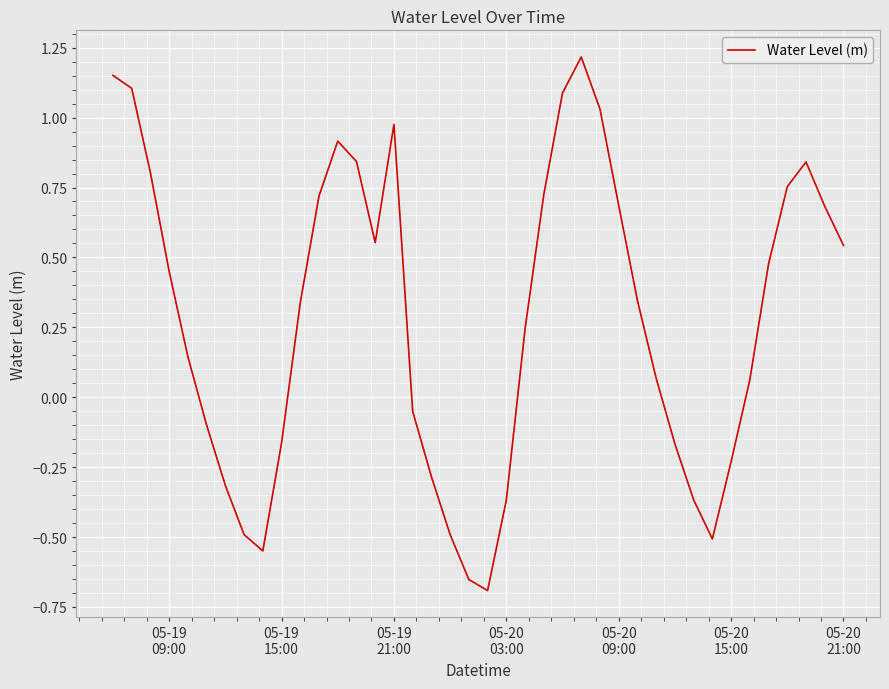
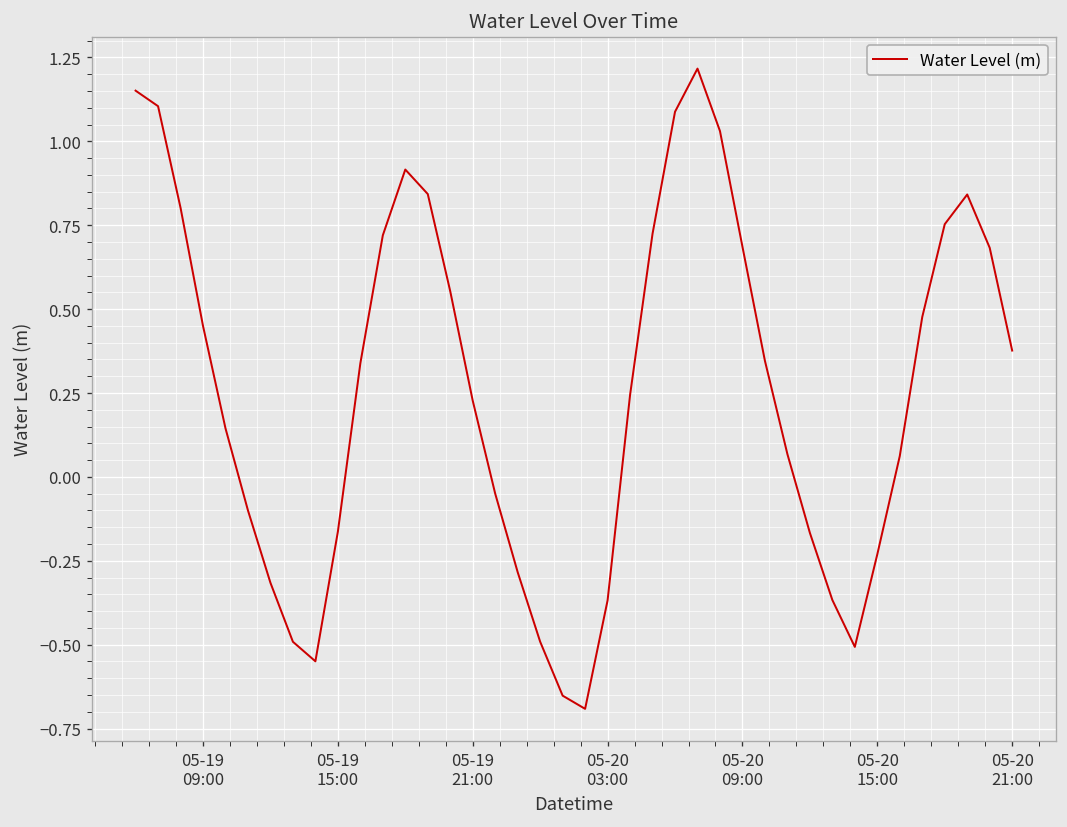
05-19 21:00: 0.98 -> 0.23
05-20 21:00: 0.54 -> 0.38
